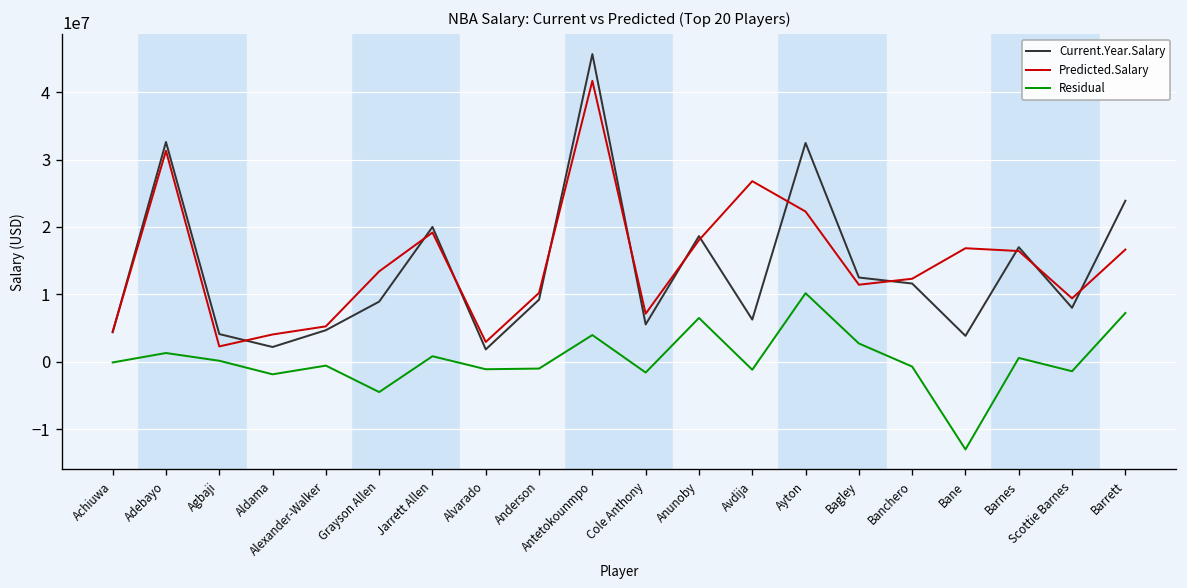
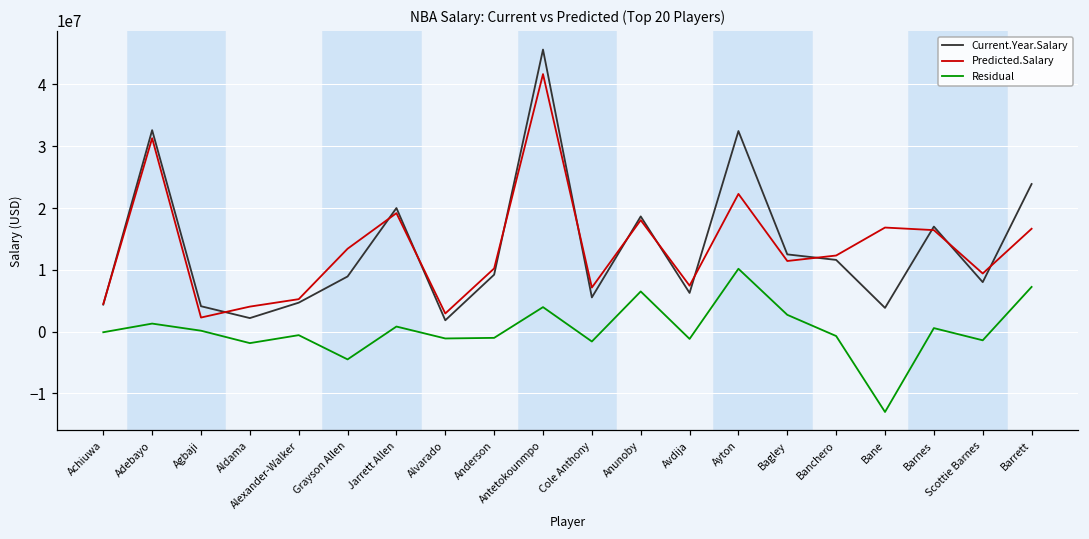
Predicted.Salary, Avdija: 27000000 -> 7000000
